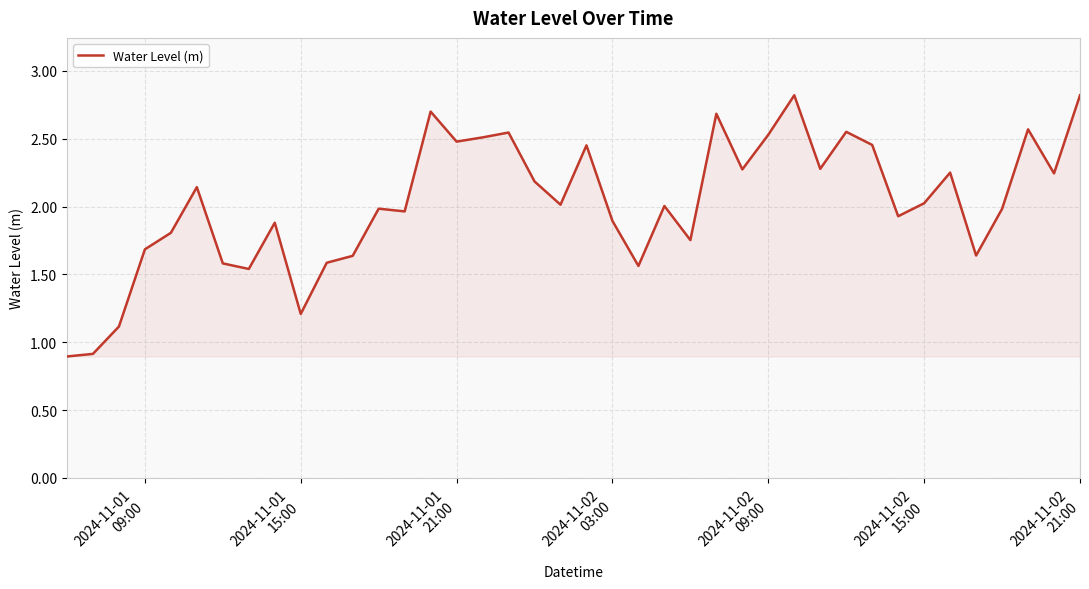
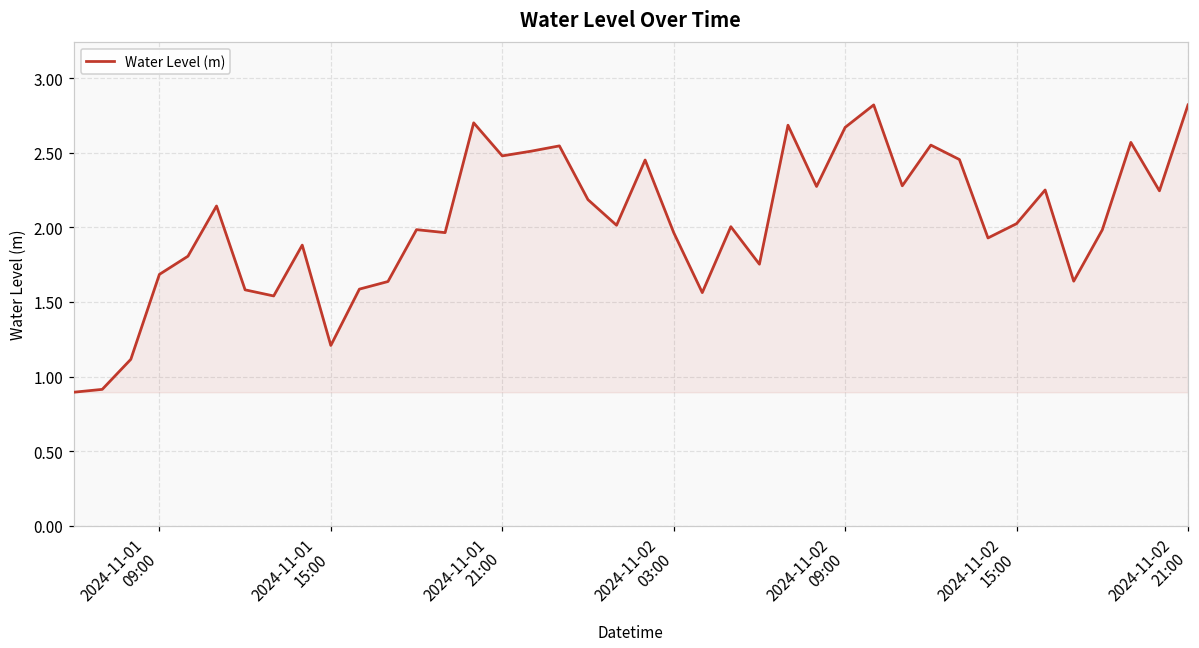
2024-11-02 03:00: 1.89 -> 1.96
2024-11-02 09:00: 2.53 -> 2.67
